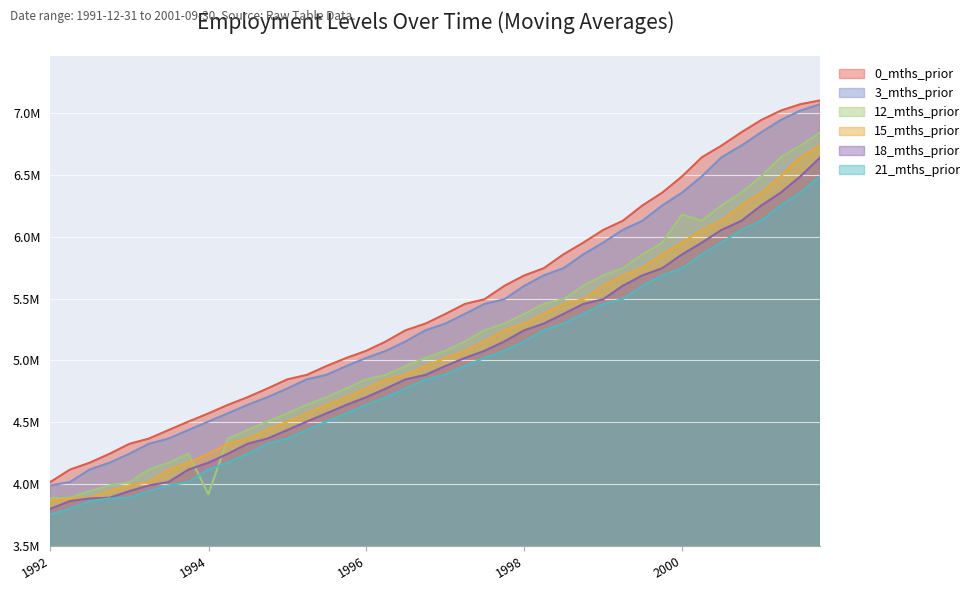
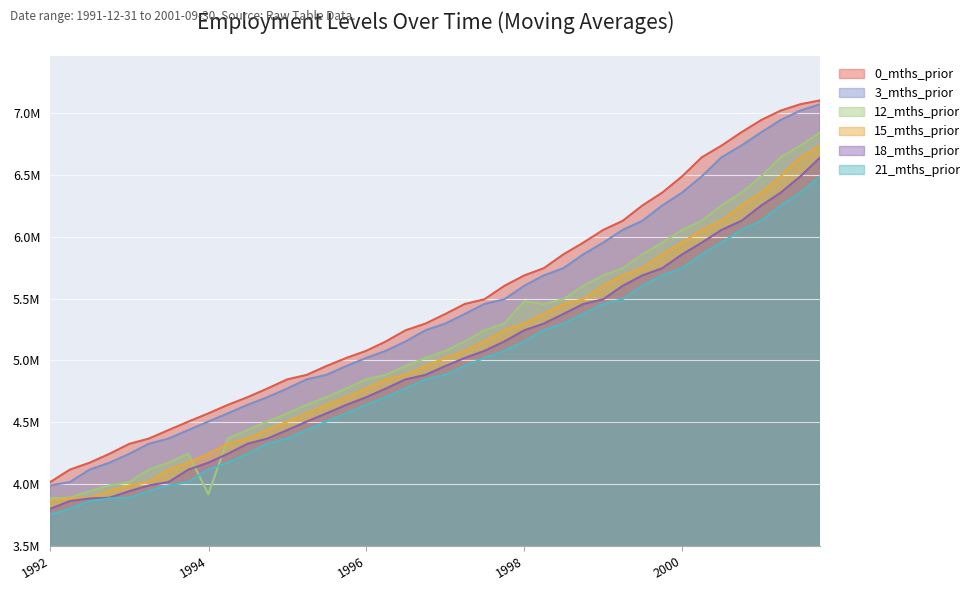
12_mths_prior, 1998: 5380000 -> 5480000
12_mths_prior, 2000: 6180000 -> 6060000
